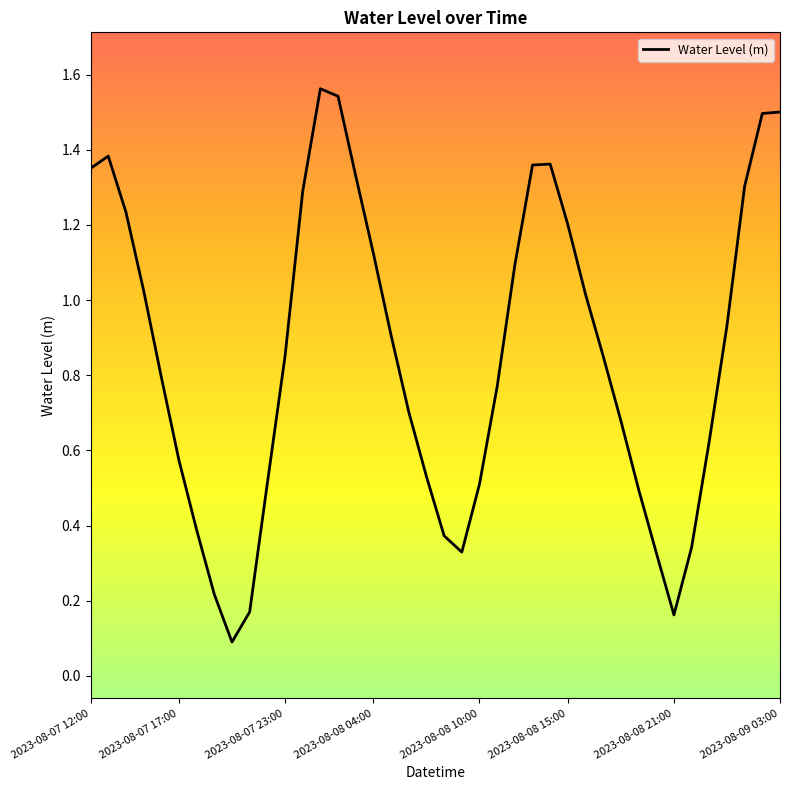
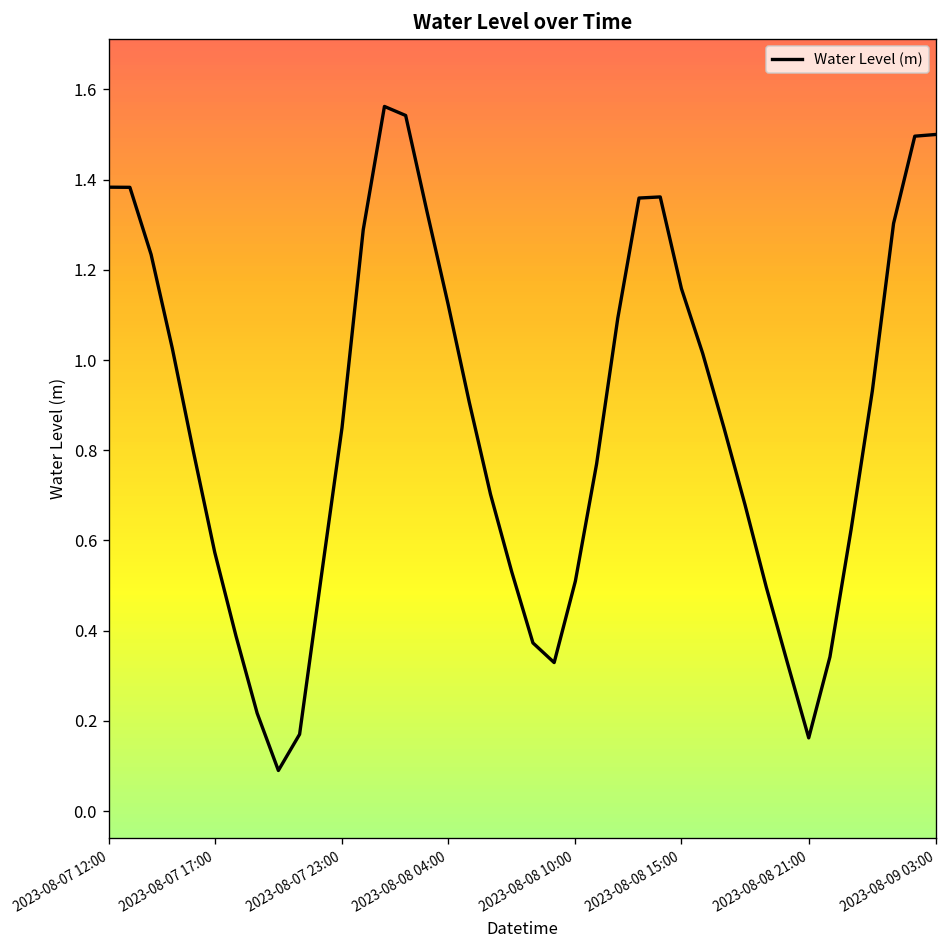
2023-08-07 12:00: 1.35 -> 1.38
2023-08-08 15:00: 1.20 -> 1.16
